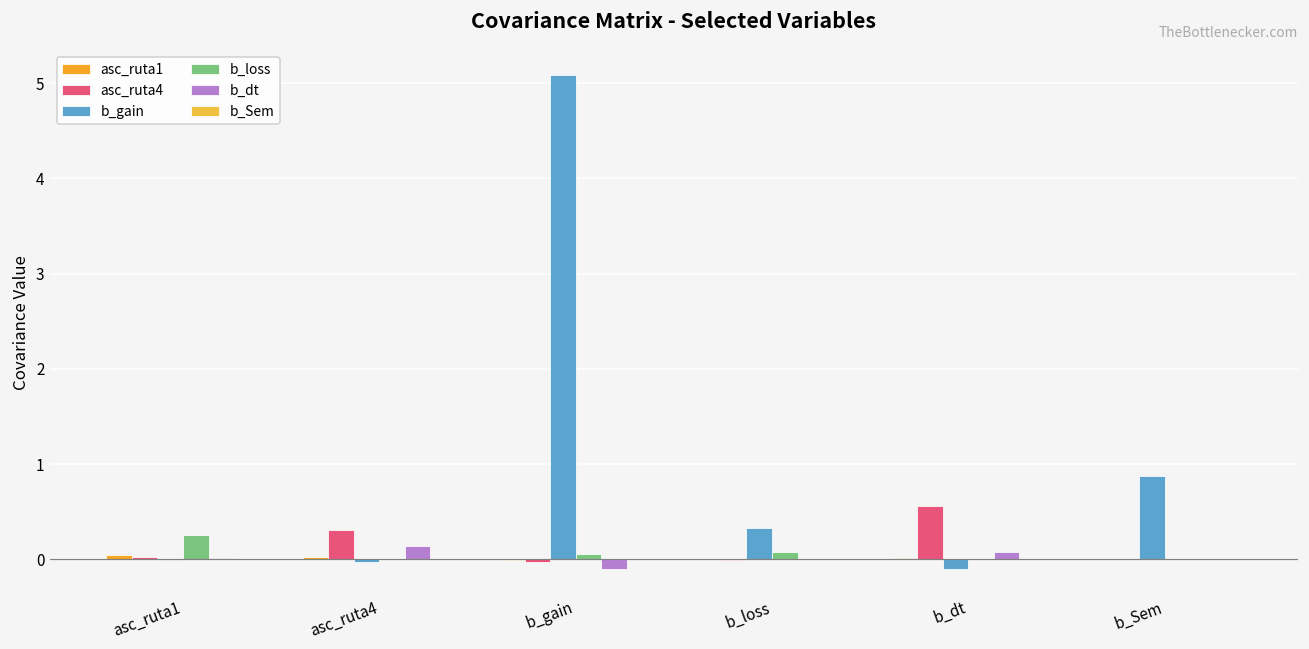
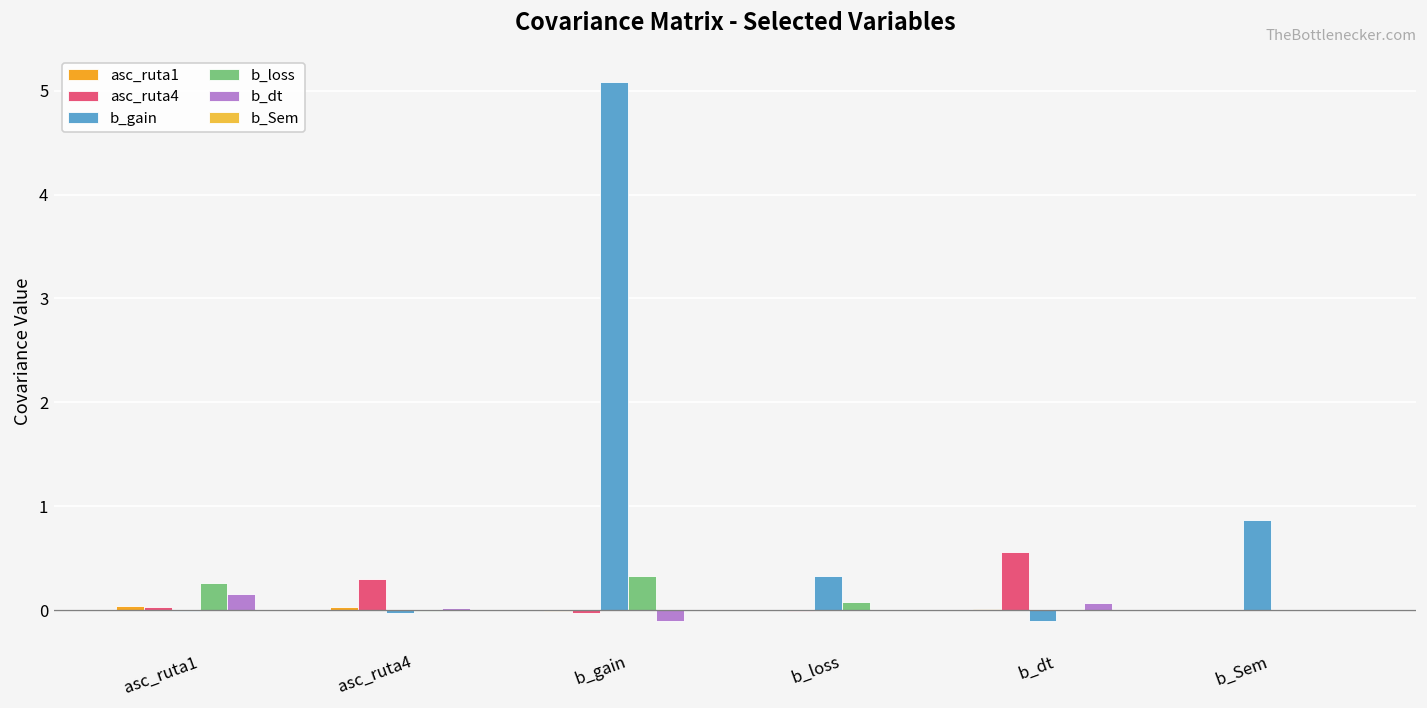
b_dt, asc_ruta1: 0.0 -> 0.2
b_dt, asc_ruta4: 0.1 -> 0.0
b_loss, b_gain: 0.1 -> 0.3
